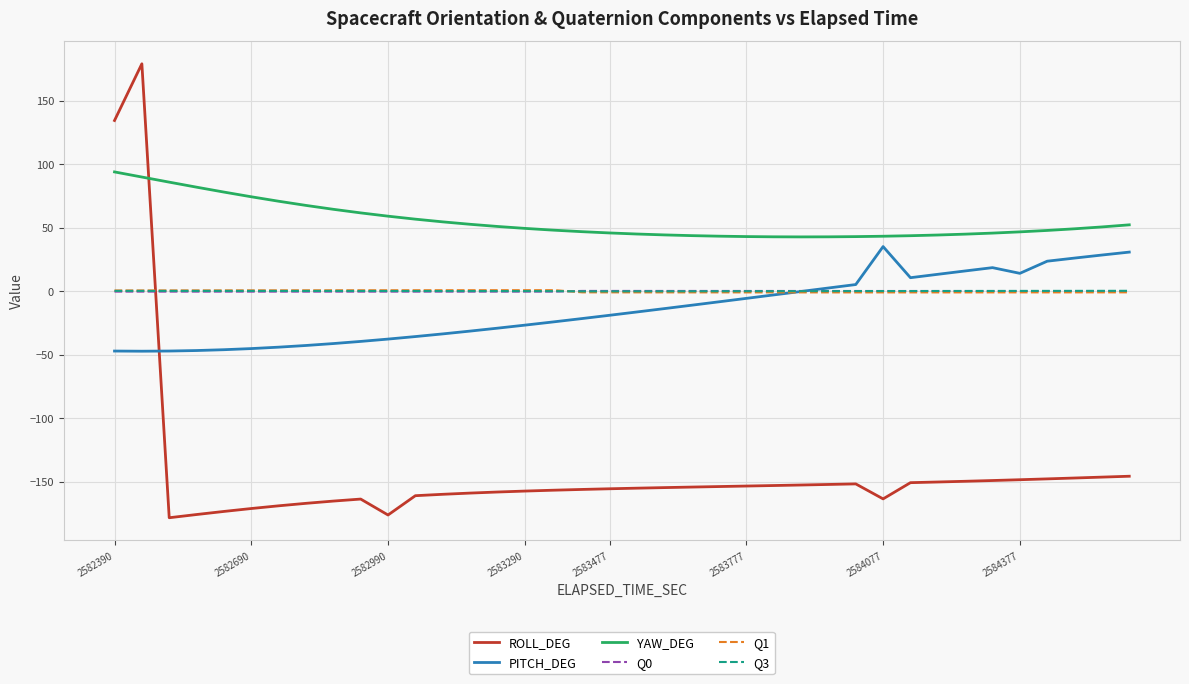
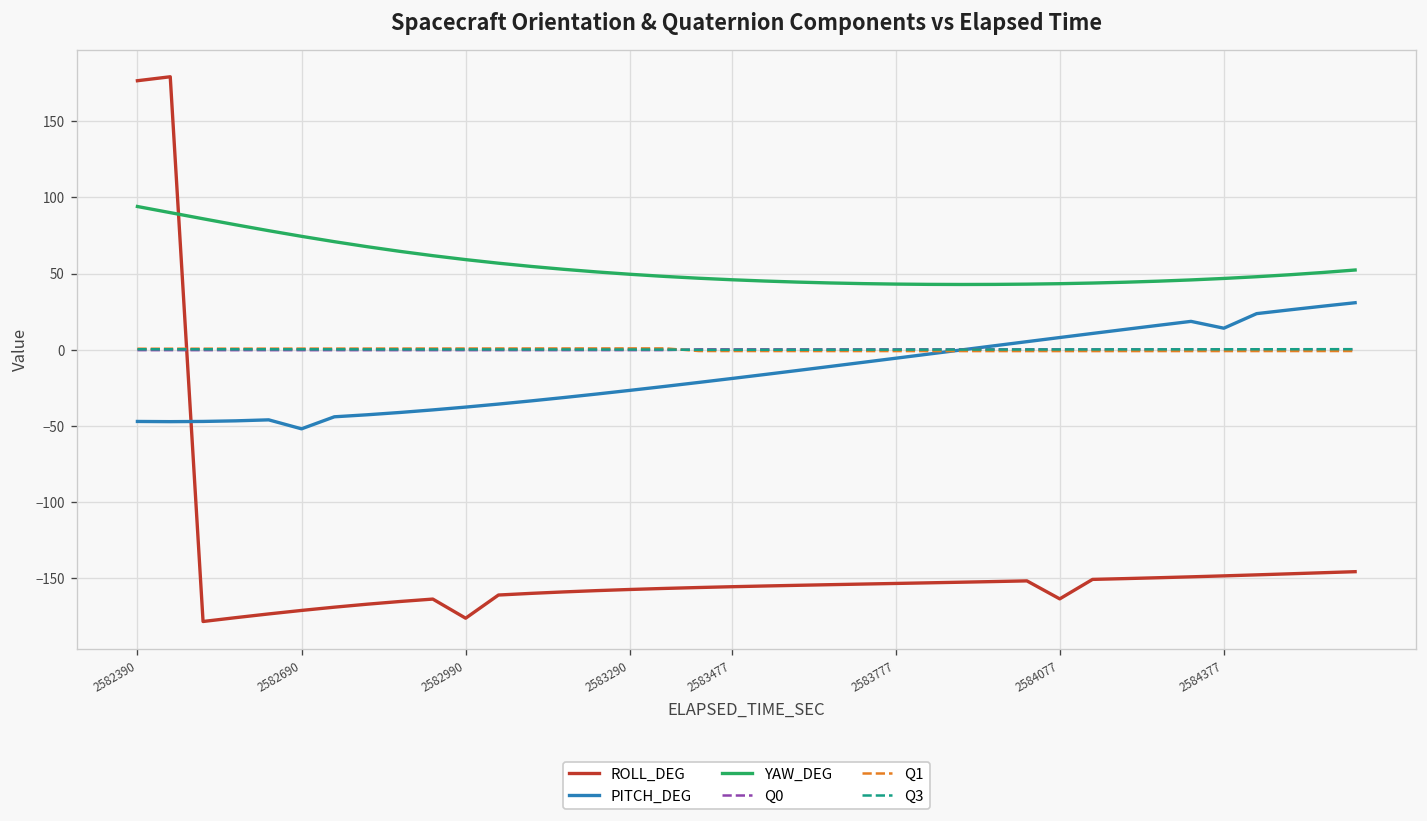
ROLL_DEG, 2582390: 134 -> 176
PITCH_DEG, 2582690: -45 -> -52
PITCH_DEG, 2584077: 35 -> 8
